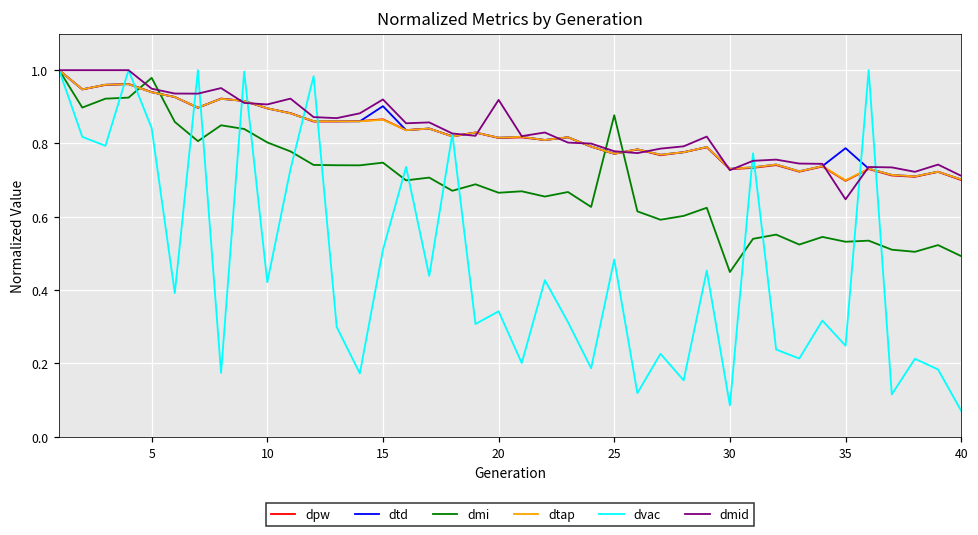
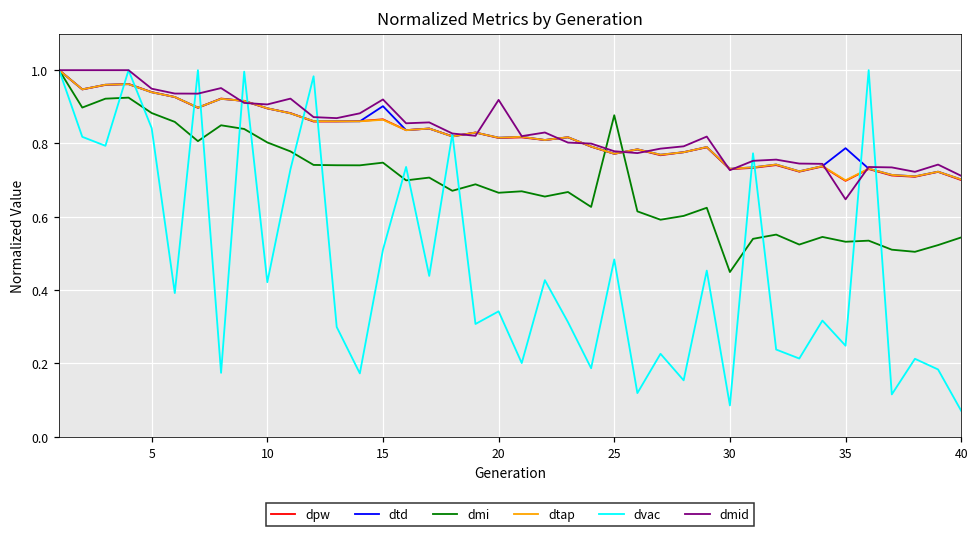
dmi, 5: 0.98 -> 0.88
dmi, 40: 0.49 -> 0.54
